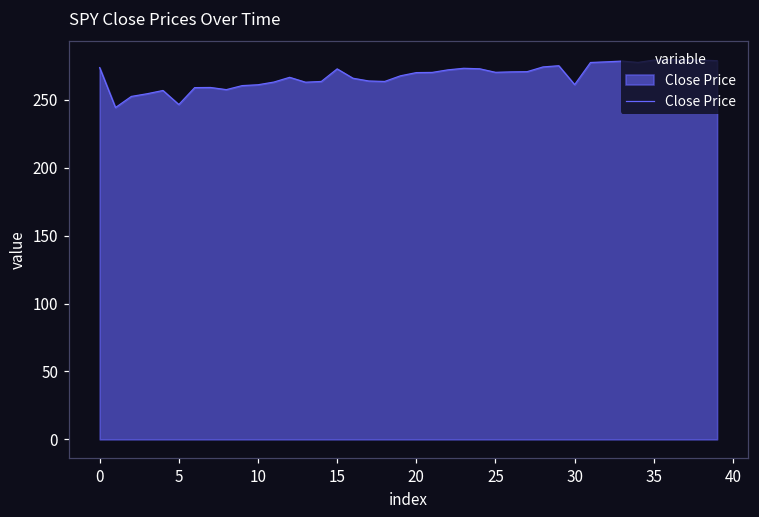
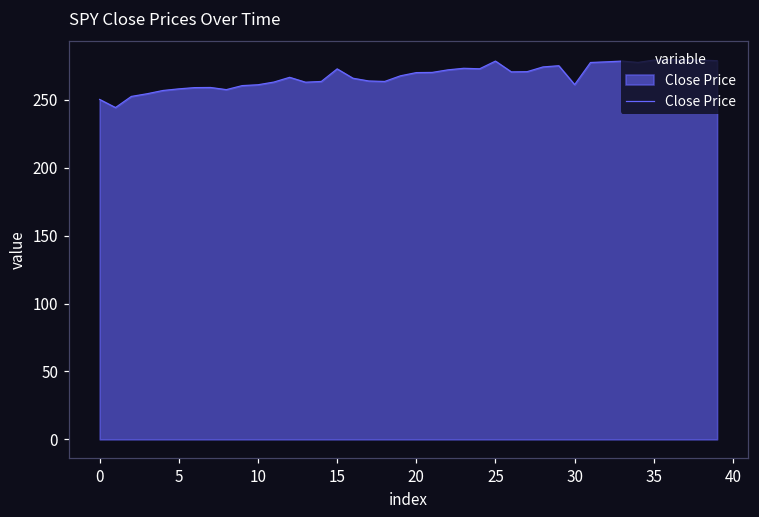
0: 274 -> 250
5: 246 -> 258
25: 270 -> 278
